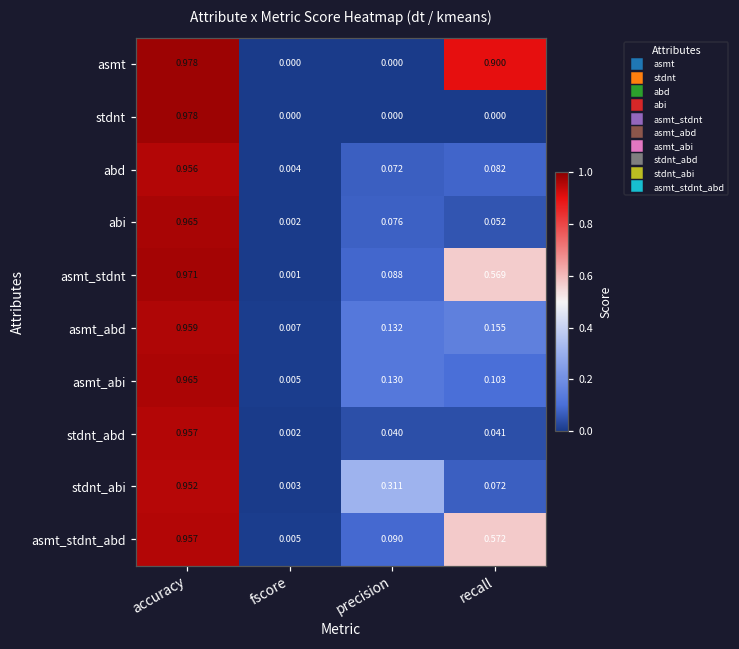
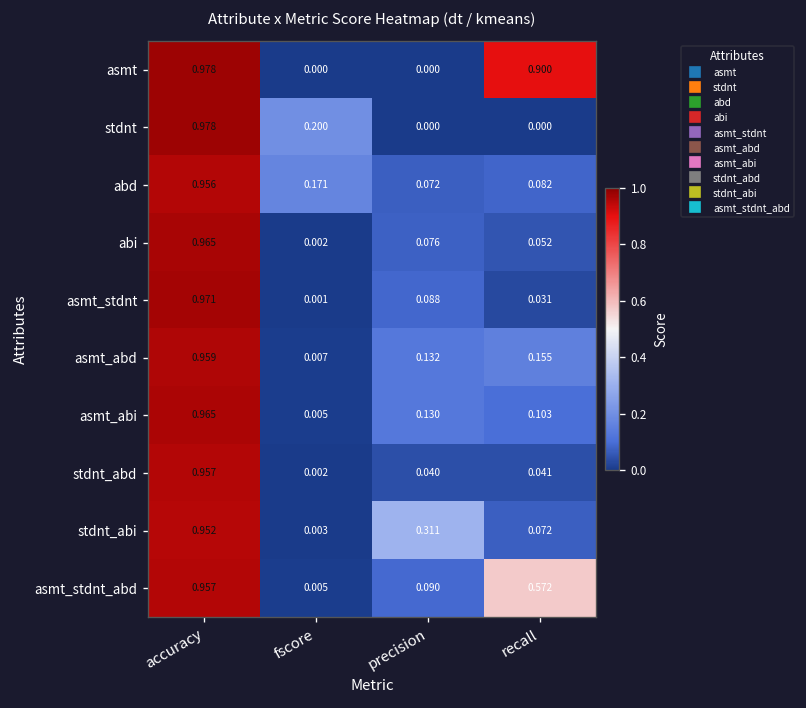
stdnt, fscore: 0.000 -> 0.200
abd, fscore: 0.004 -> 0.171
asmt_stdnt, recall: 0.569 -> 0.031
